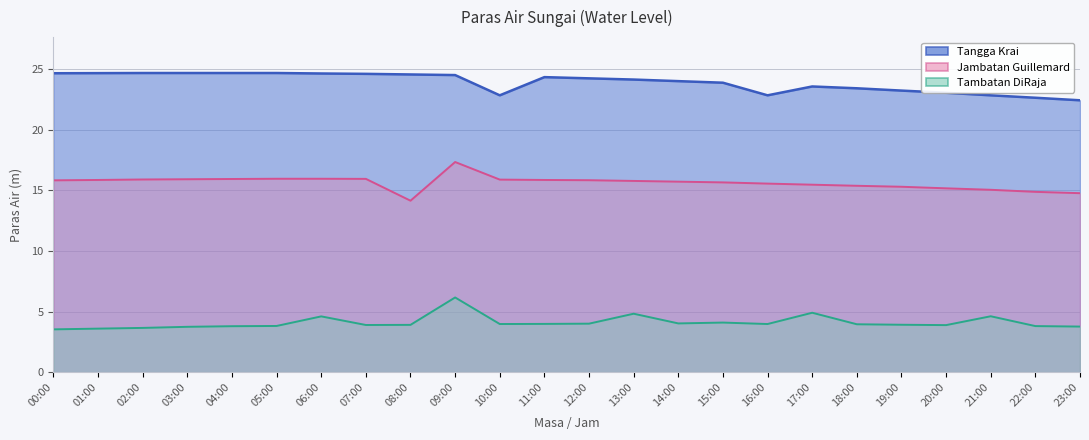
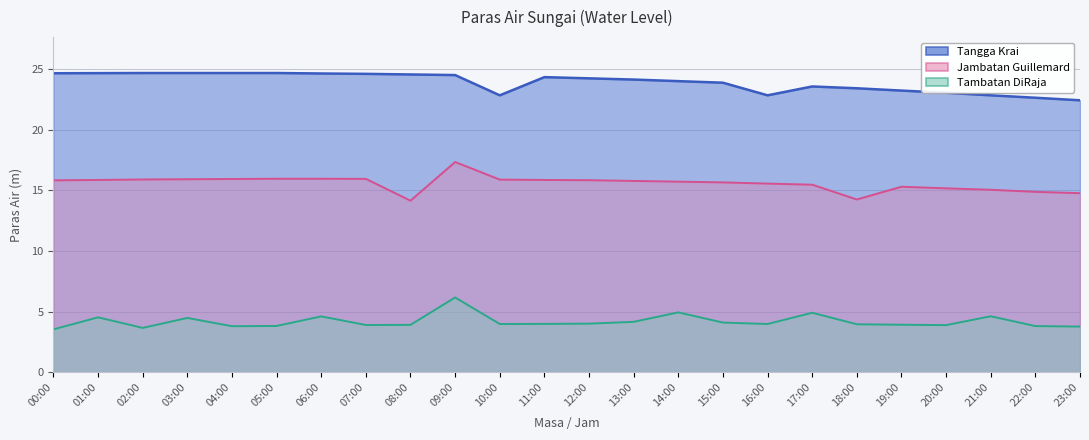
Tambatan DiRaja, 01:00: 3.6 -> 4.5
Tambatan DiRaja, 03:00: 3.7 -> 4.5
Tambatan DiRaja, 13:00: 4.8 -> 4.2
Tambatan DiRaja, 14:00: 4.0 -> 4.9
Jambatan Guillemard, 18:00: 15.4 -> 14.2
